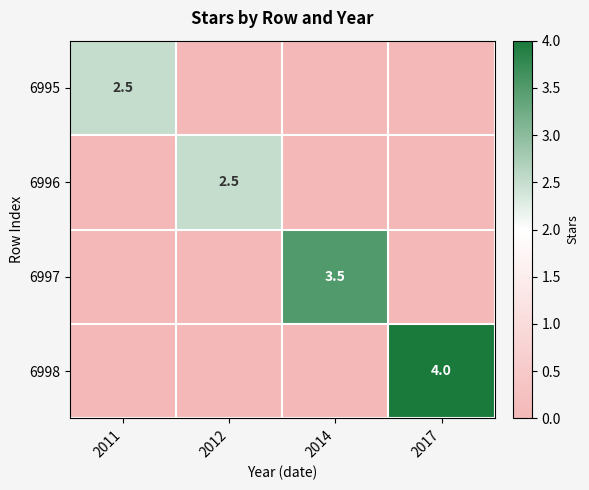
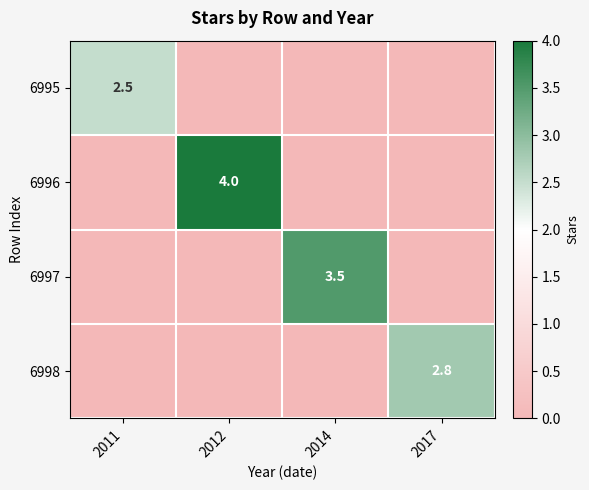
6996, 2012: 2.5 -> 4.0
6998, 2017: 4.0 -> 2.8
